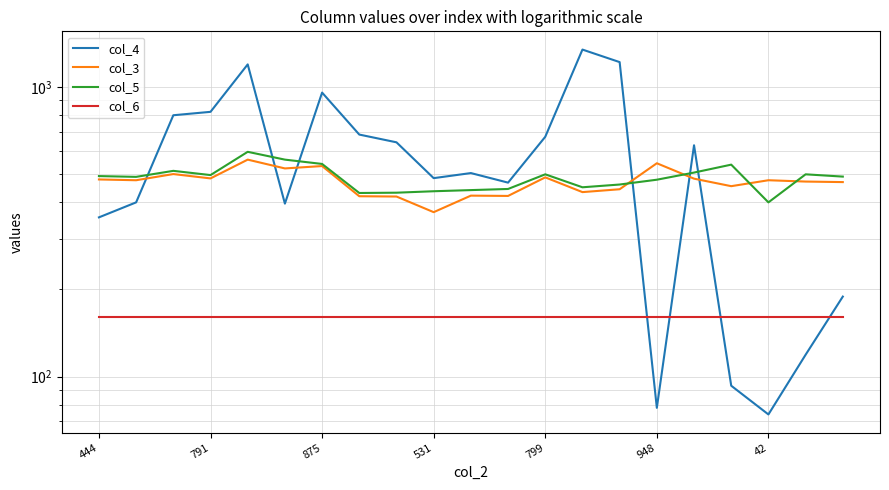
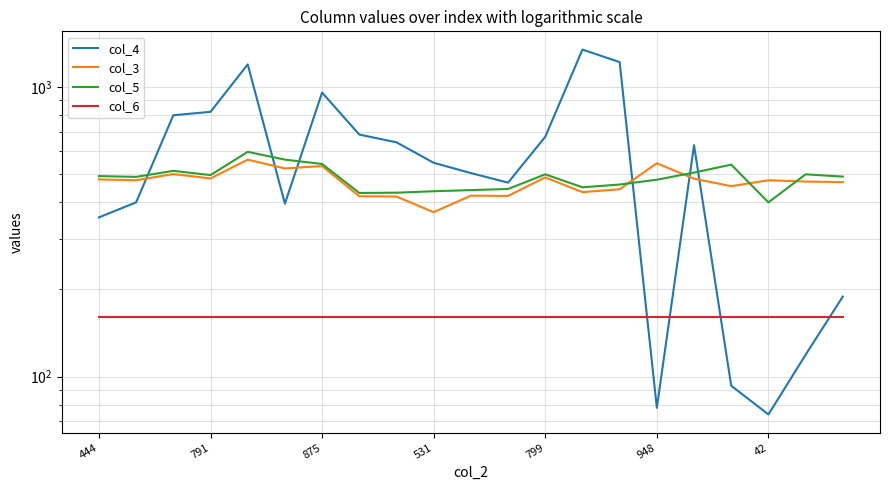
col_4, 531: 490 -> 550
